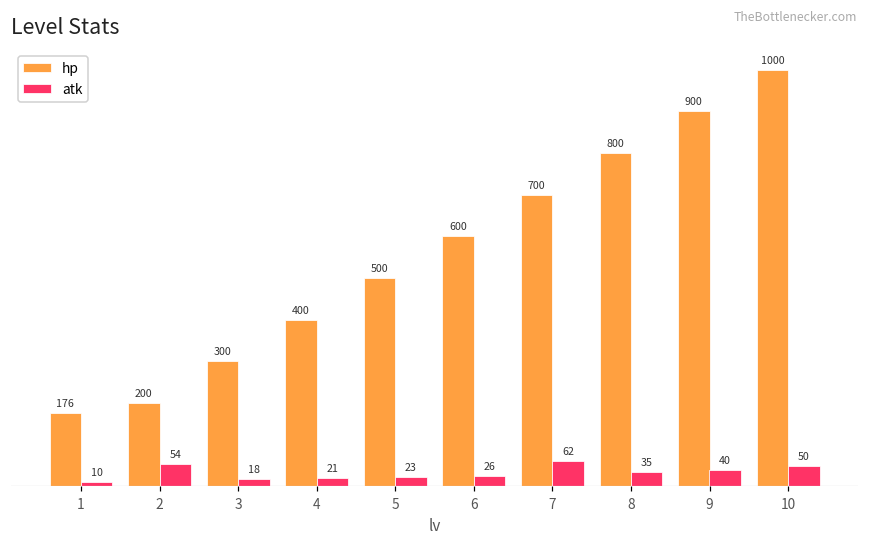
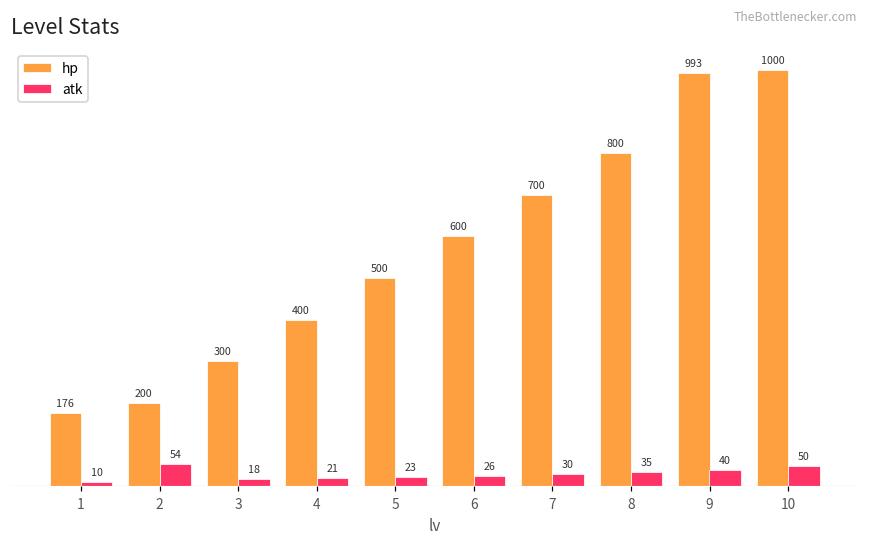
atk, 7: 62 -> 30
hp, 9: 900 -> 993
